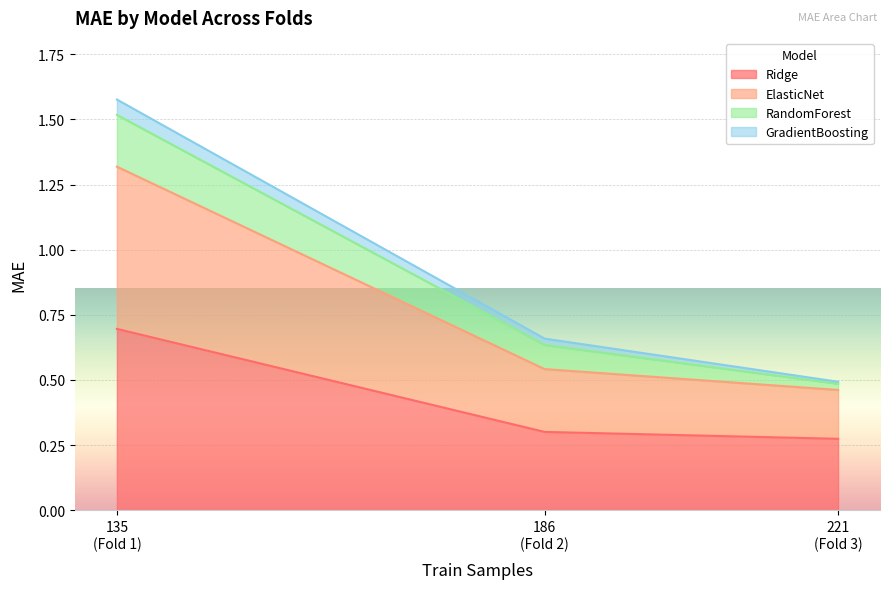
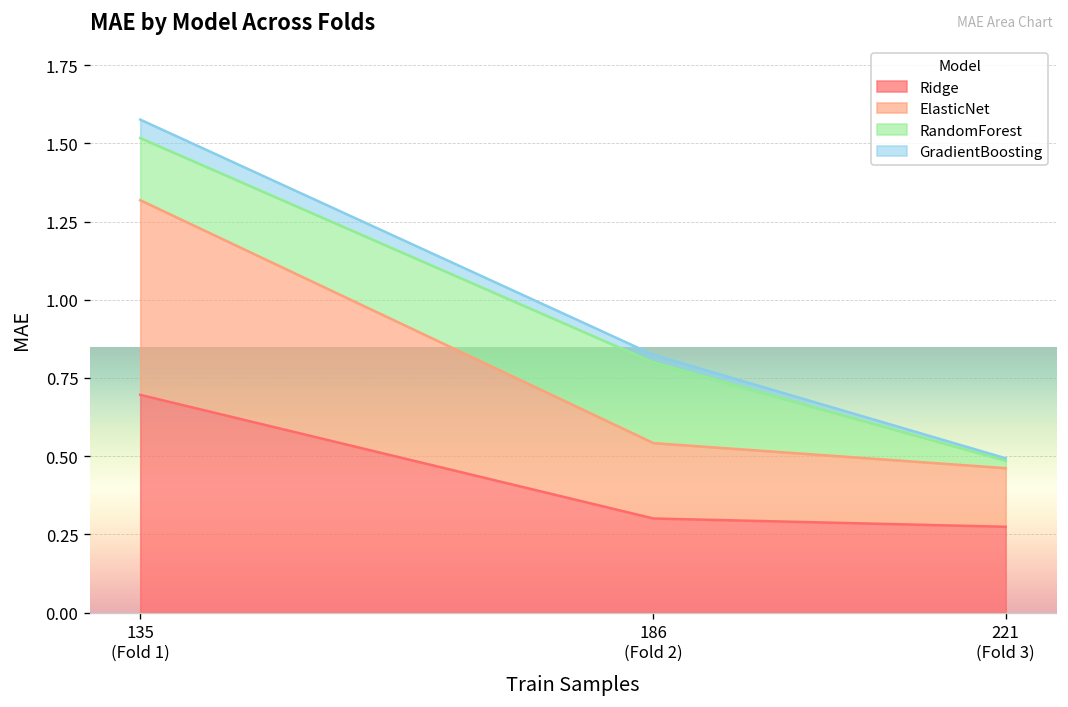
RandomForest, 186 (Fold 2): 0.09 -> 0.26
